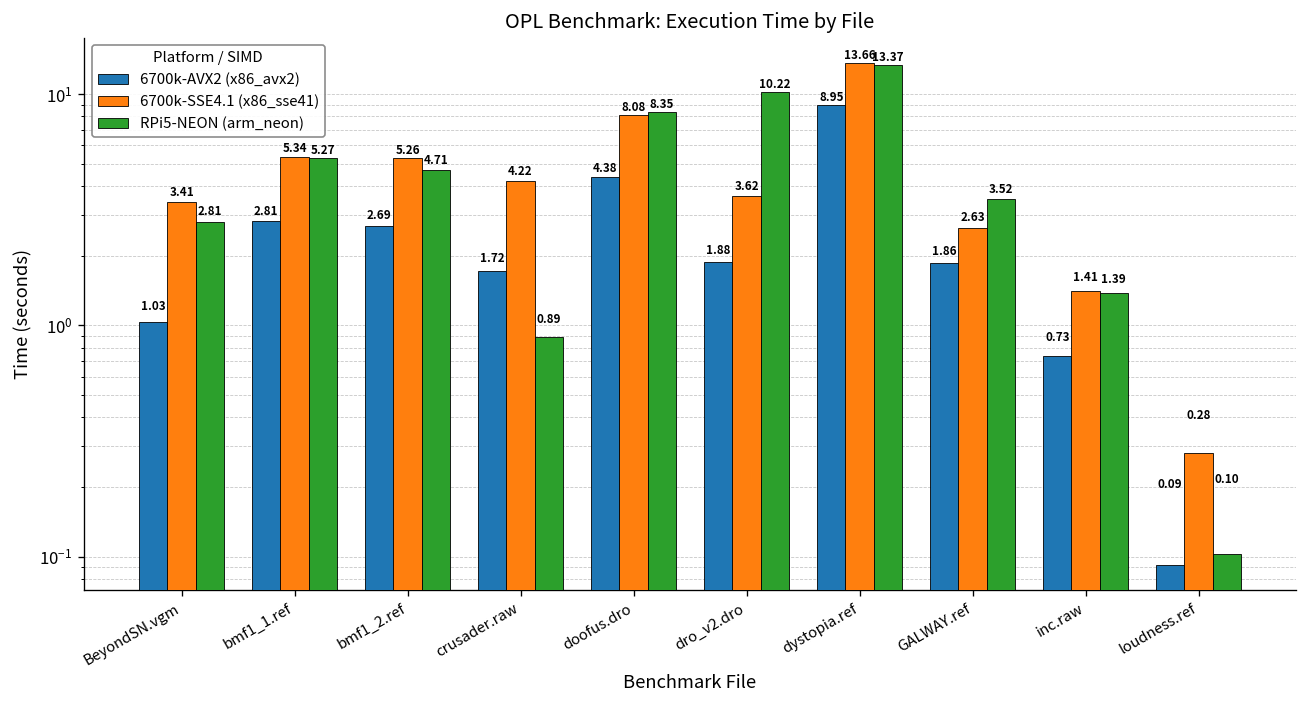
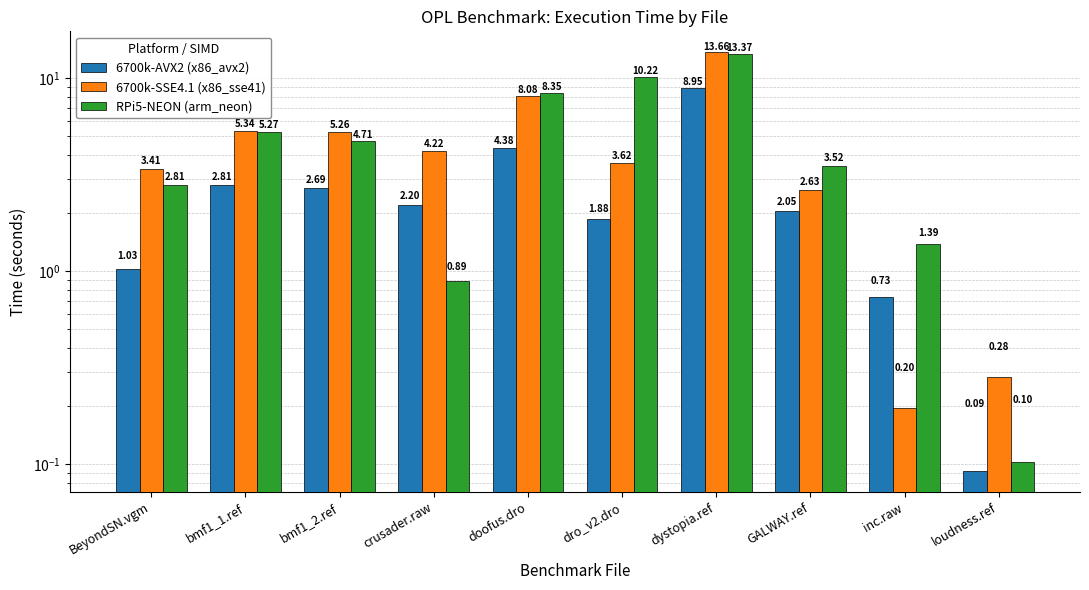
6700k-AVX2 (x86_avx2), crusader.raw: 1.72 -> 2.20
6700k-AVX2 (x86_avx2), GALWAY.ref: 1.86 -> 2.05
6700k-SSE4.1 (x86_sse41), inc.raw: 1.41 -> 0.20
